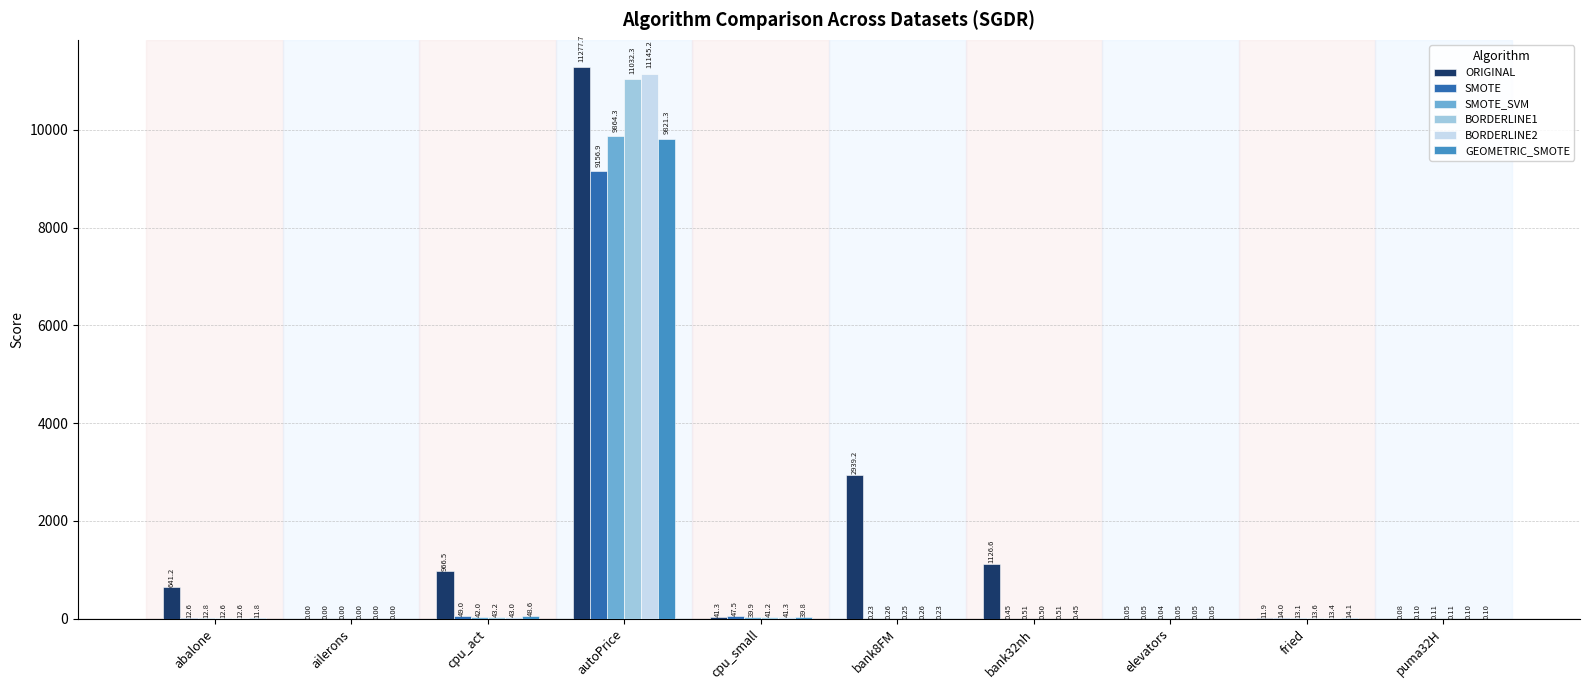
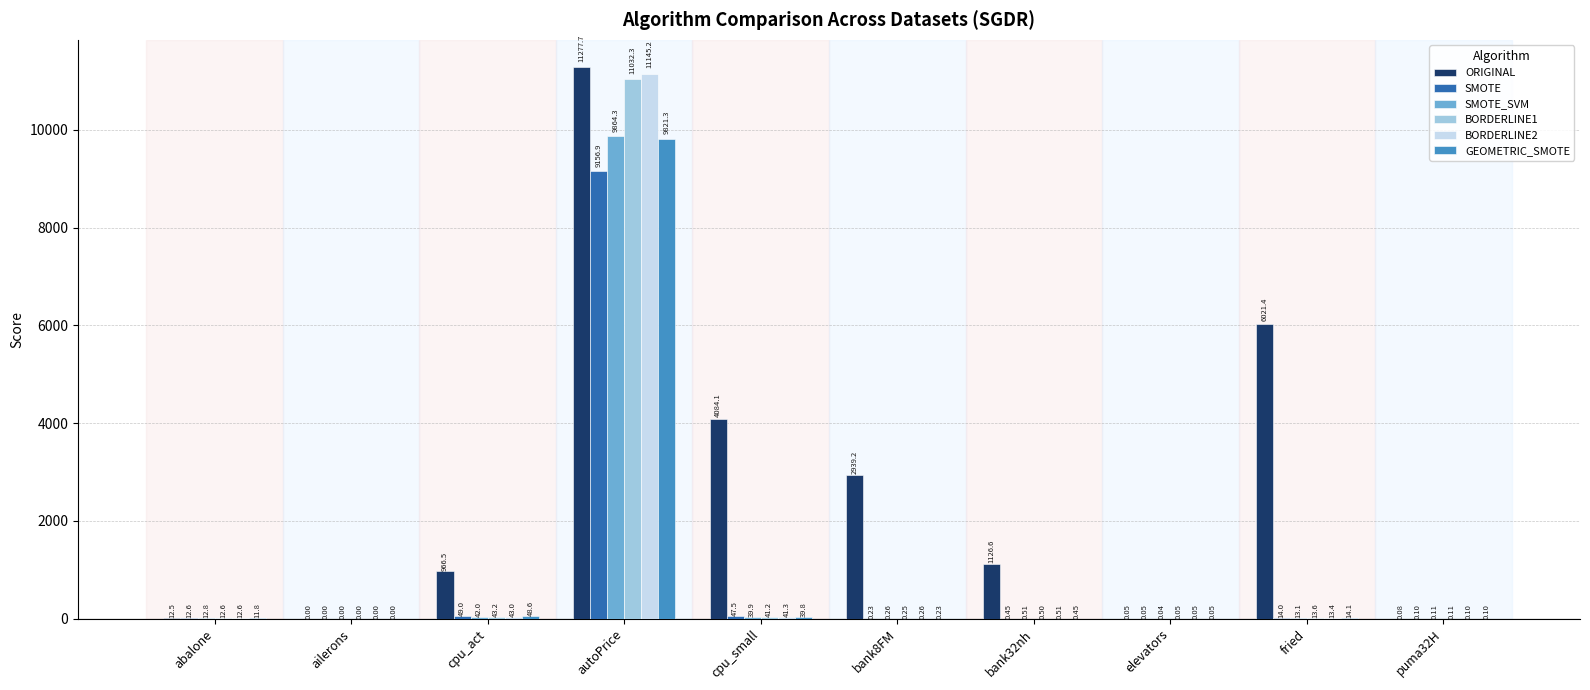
ORIGINAL, abalone: 641.2 -> 12.5
ORIGINAL, cpu_small: 41.3 -> 4084.1
ORIGINAL, fried: 11.9 -> 6021.4
